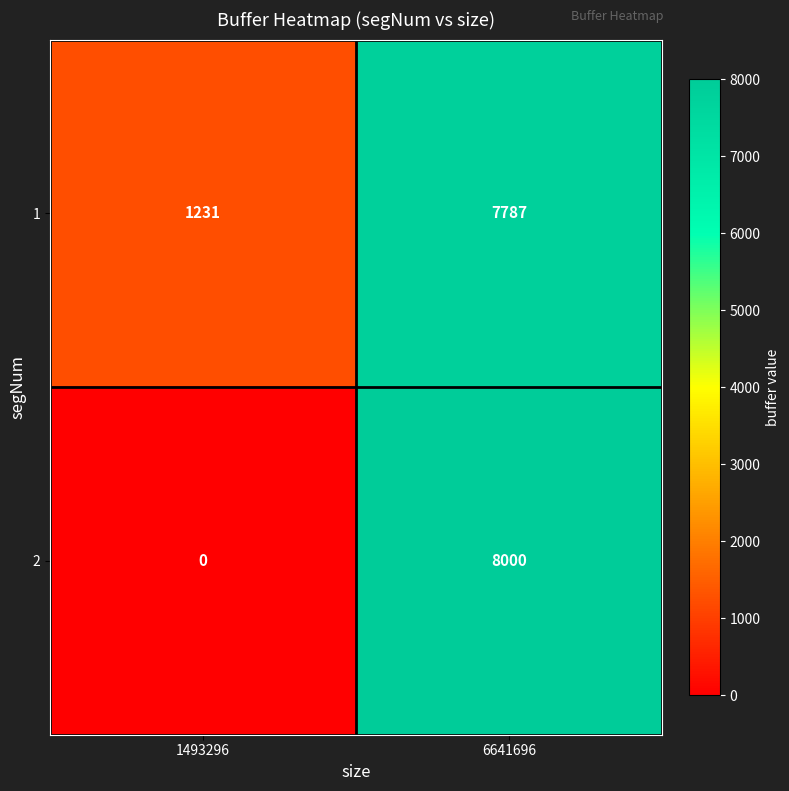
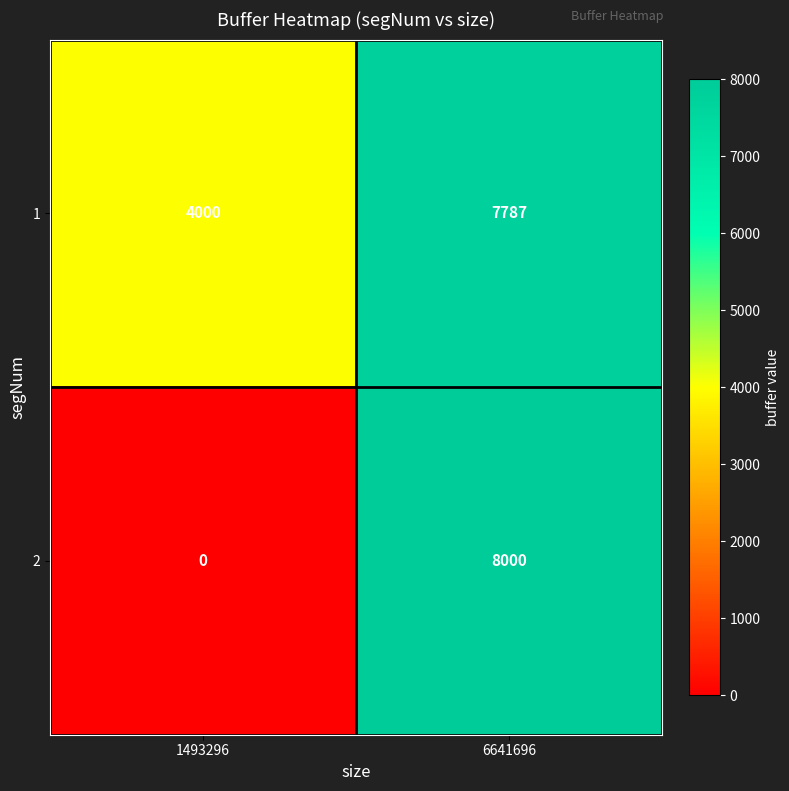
1, 1493296: 1231 -> 4000
